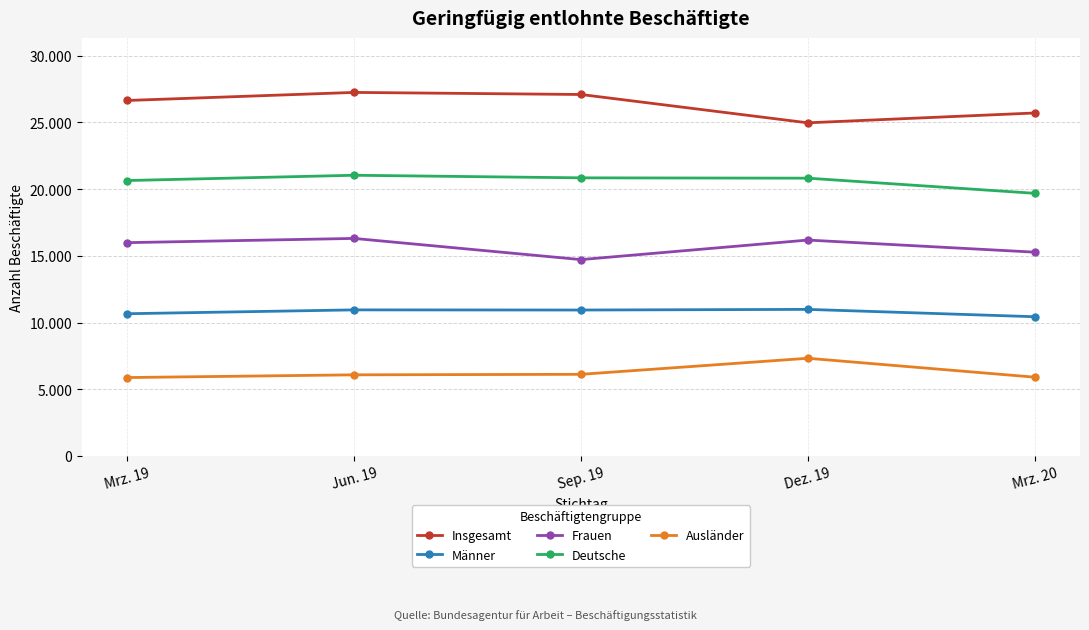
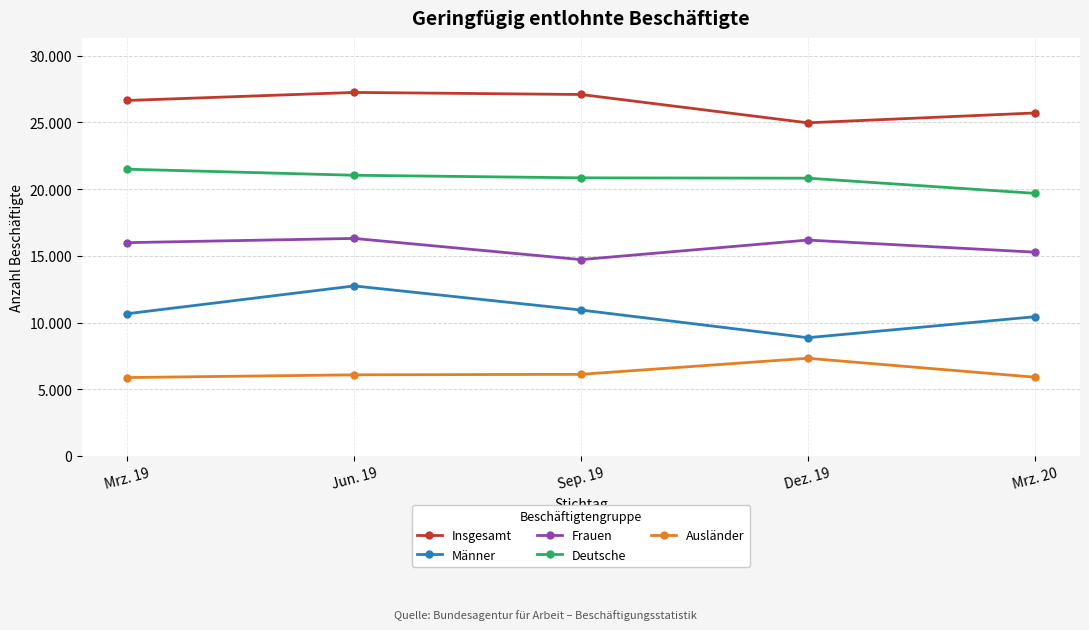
Deutsche, Mrz. 19: 20.6 -> 21.5
Männer, Jun. 19: 10.9 -> 12.7
Männer, Dez. 19: 11.0 -> 8.9
